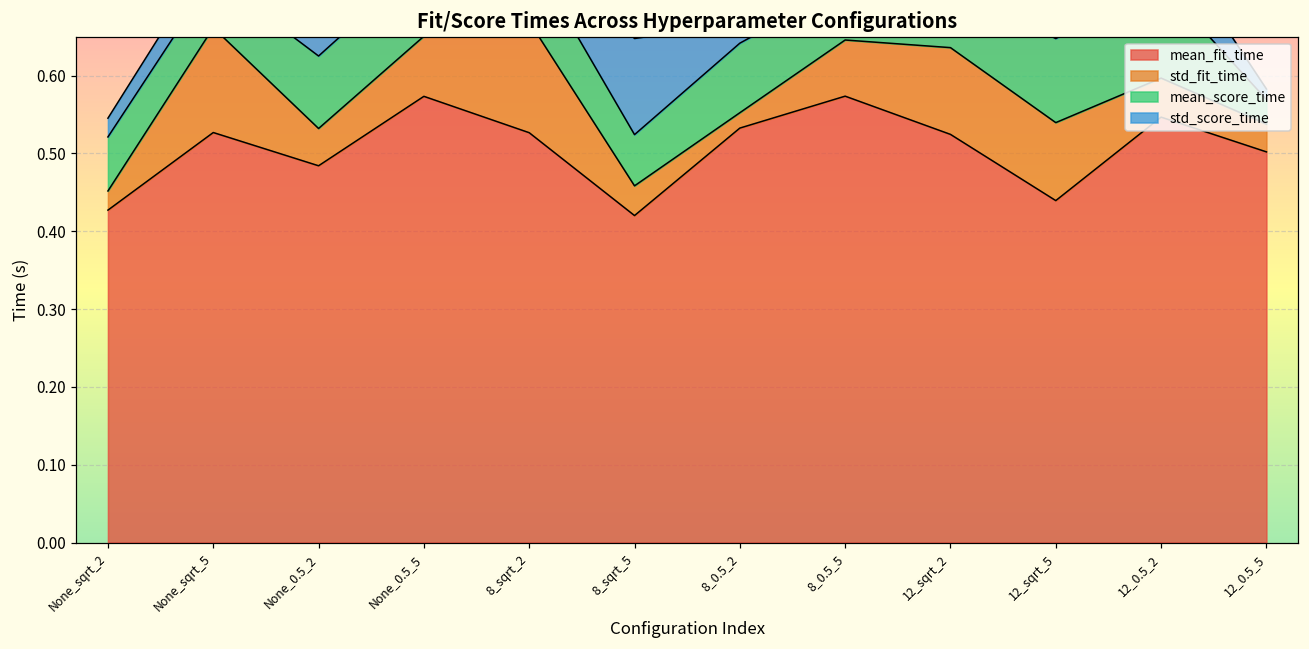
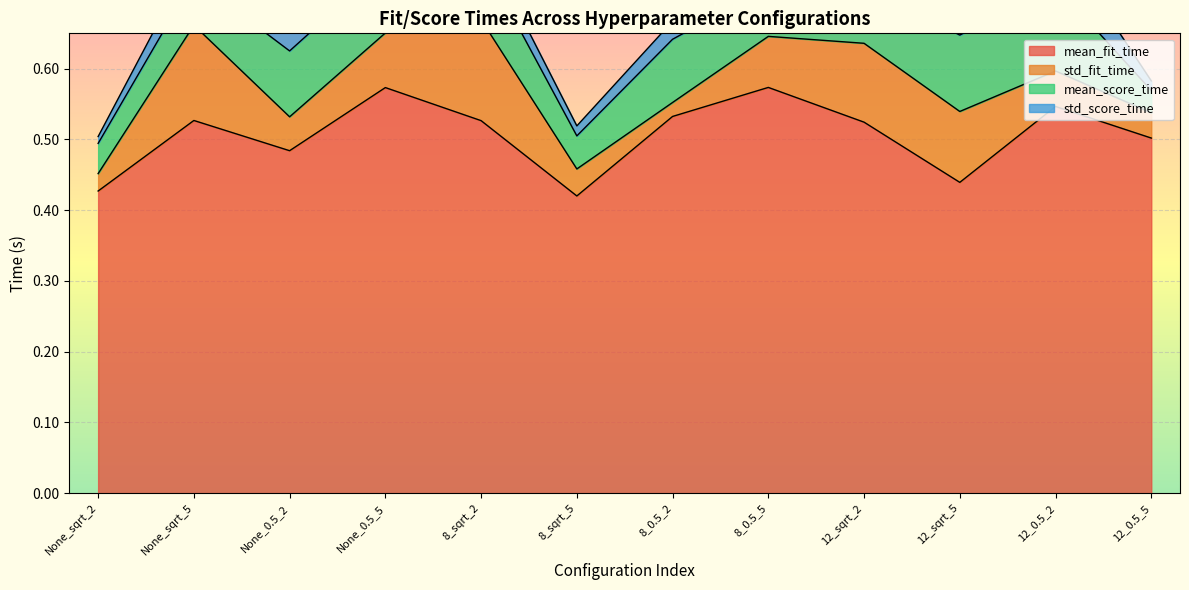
mean_score_time, None_sqrt_2: 0.07 -> 0.04
std_score_time, None_sqrt_2: 0.02 -> 0.01
mean_score_time, 8_sqrt_5: 0.07 -> 0.05
std_score_time, 8_sqrt_5: 0.12 -> 0.01
